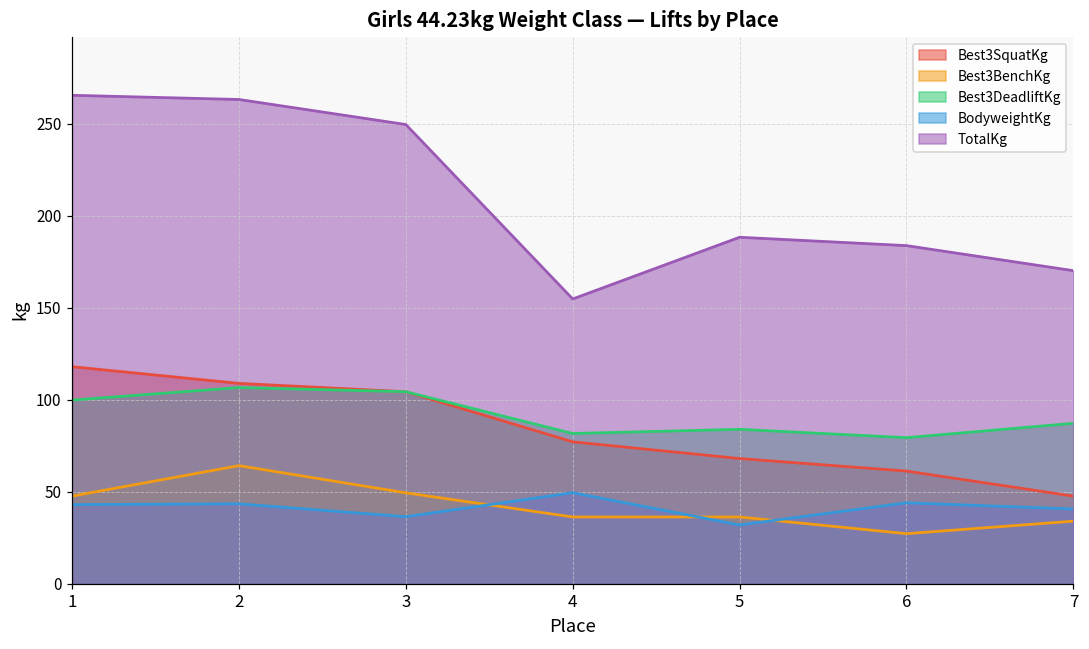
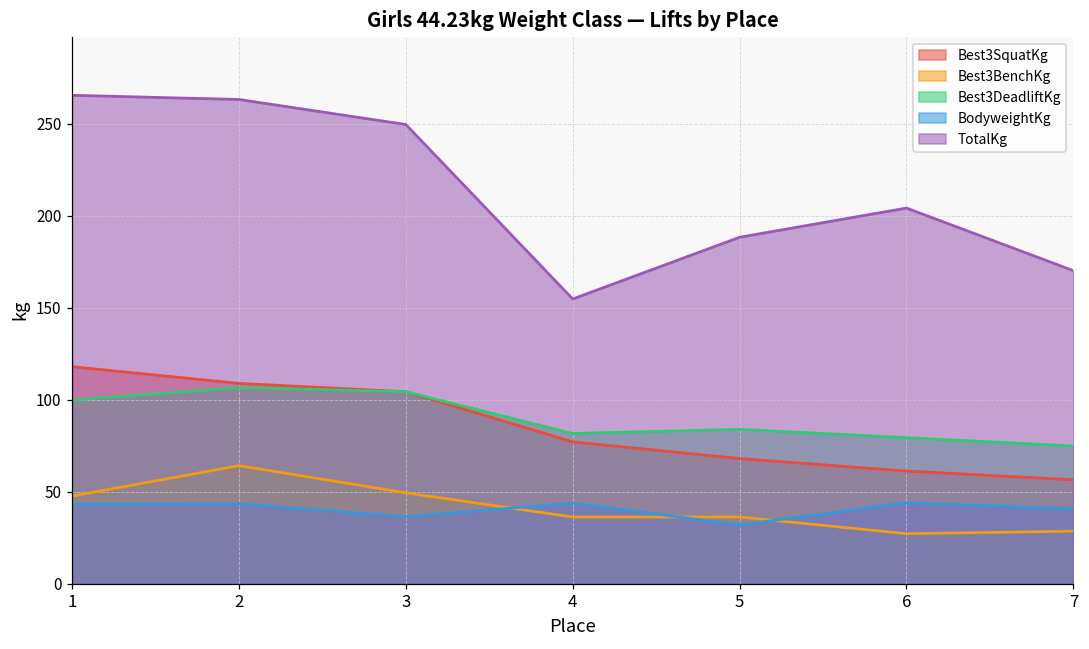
BodyweightKg, 4: 50 -> 44
TotalKg, 6: 184 -> 204
Best3SquatKg, 7: 48 -> 57
Best3BenchKg, 7: 34 -> 29
Best3DeadliftKg, 7: 87 -> 75
